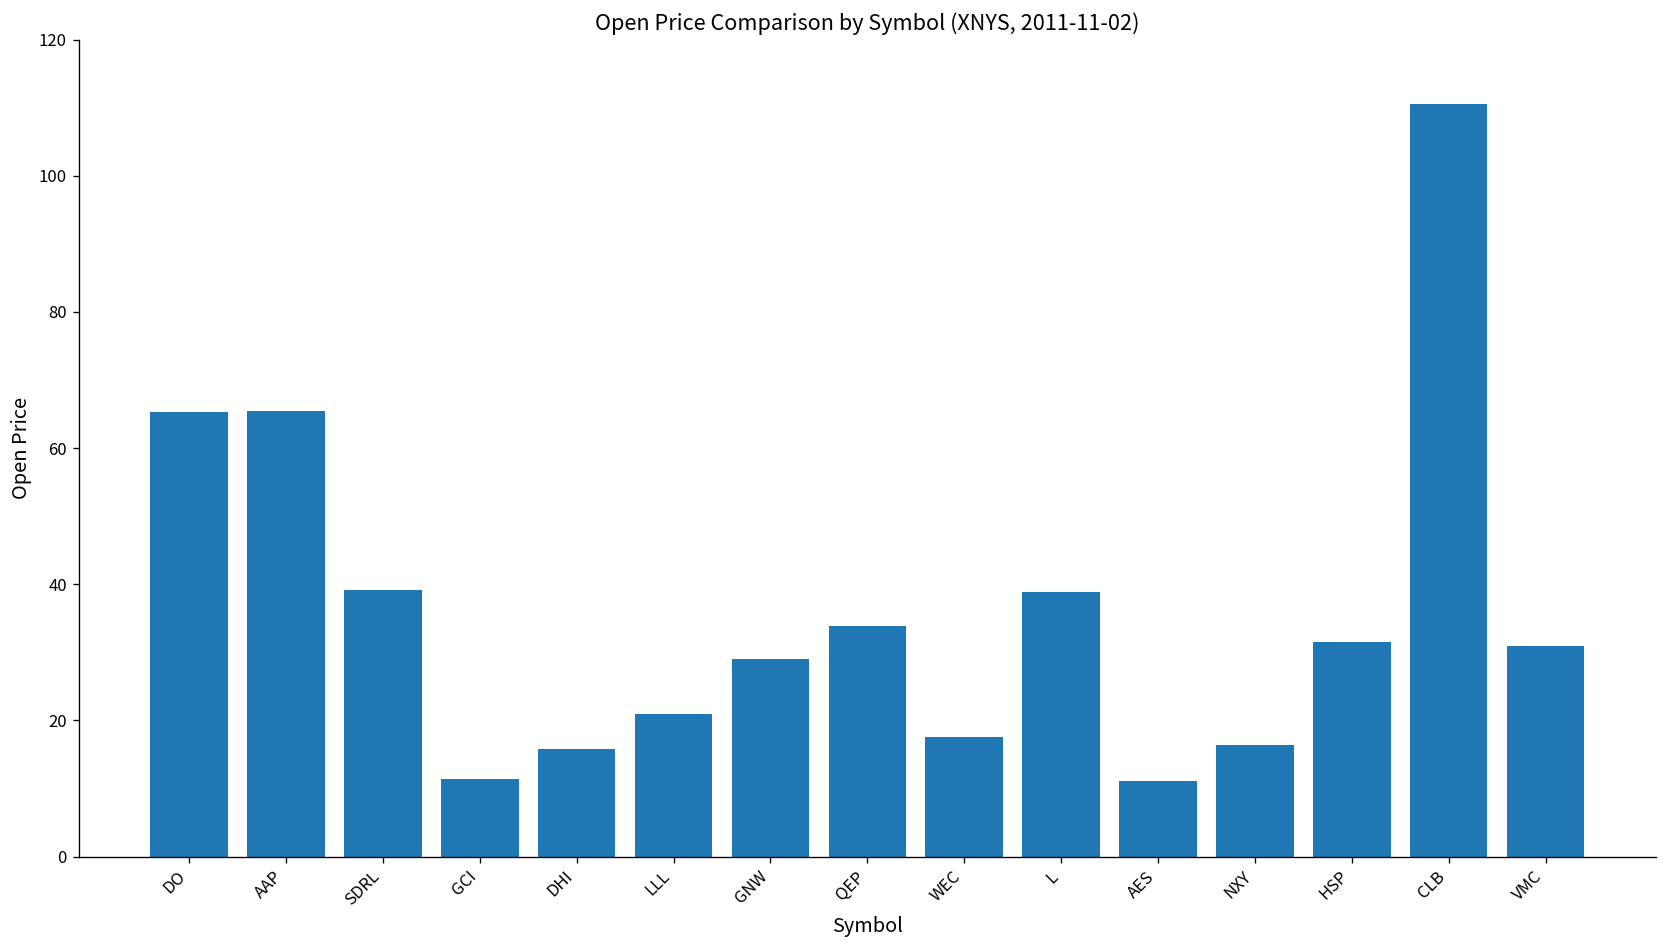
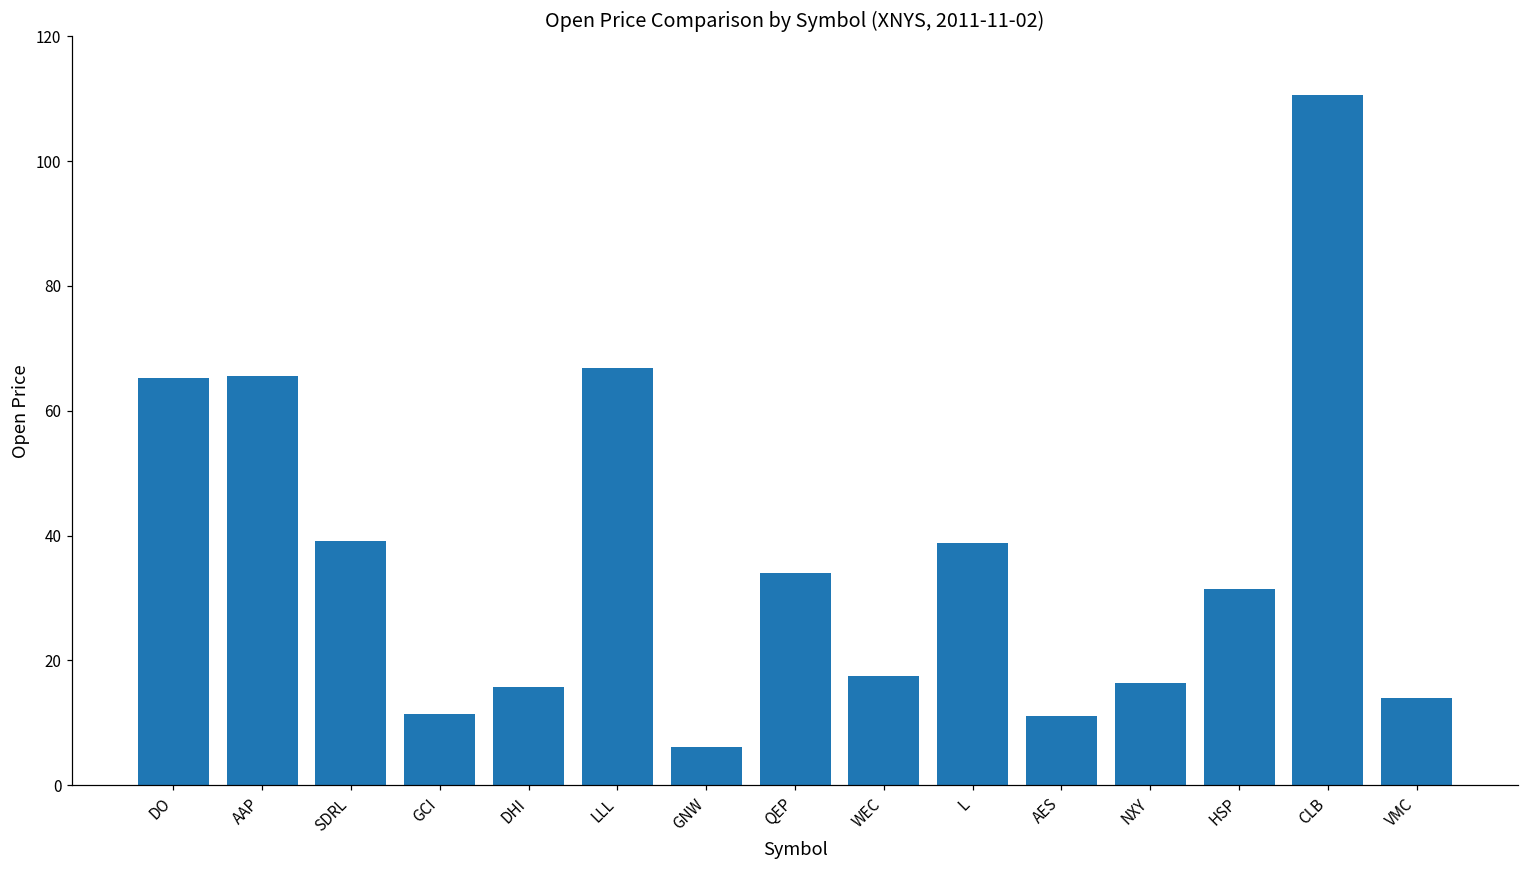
LLL: 21 -> 67
GNW: 29 -> 6
VMC: 31 -> 14
